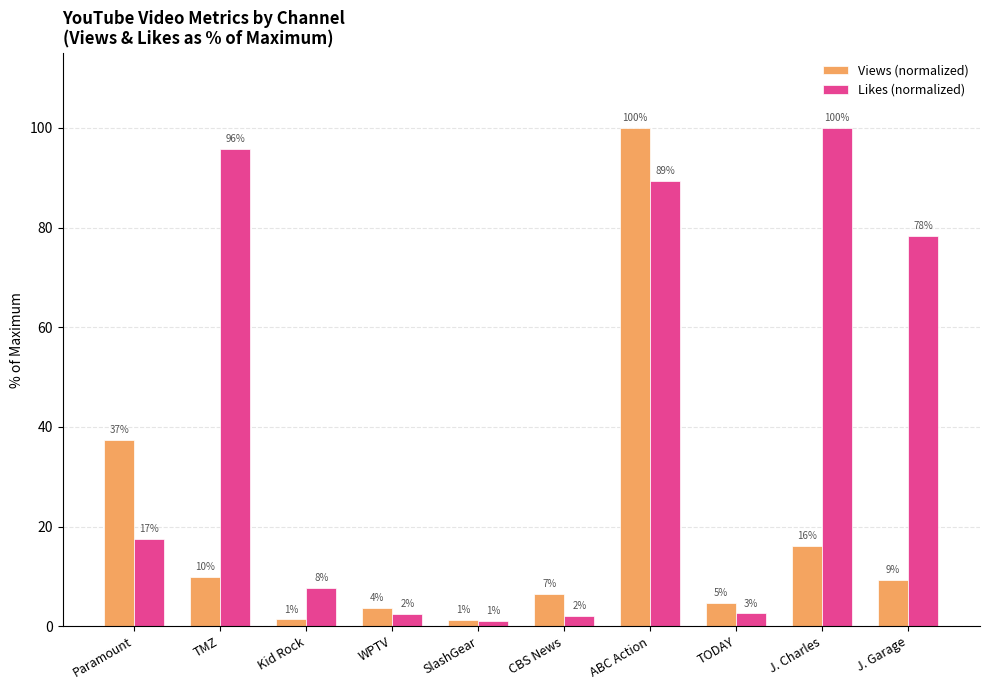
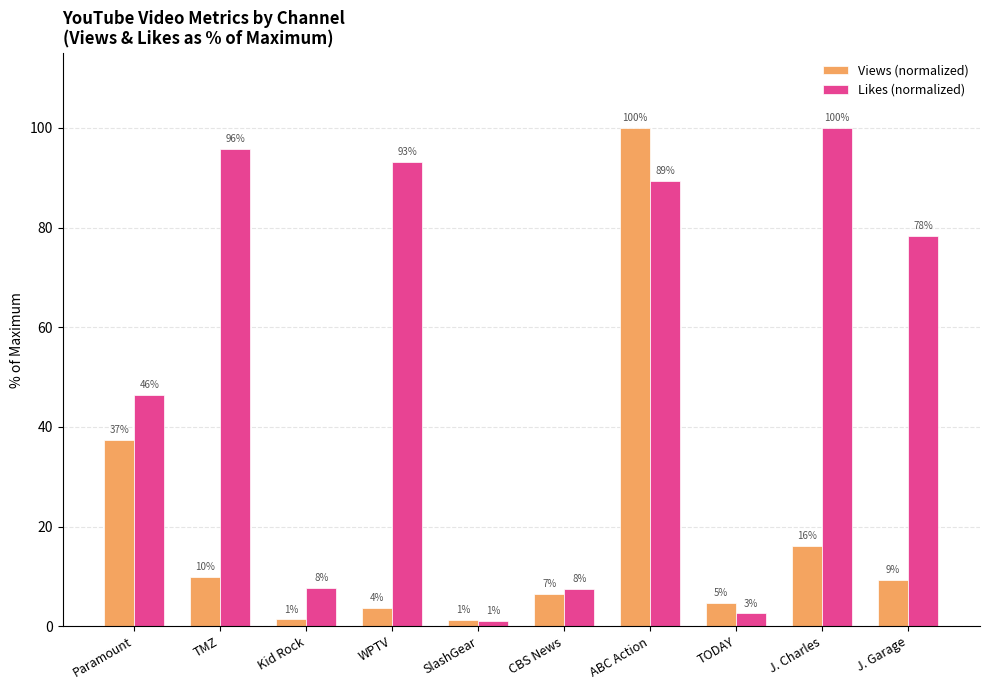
Likes (normalized), Paramount: 17% -> 46%
Likes (normalized), WPTV: 2% -> 93%
Likes (normalized), CBS News: 2% -> 8%
